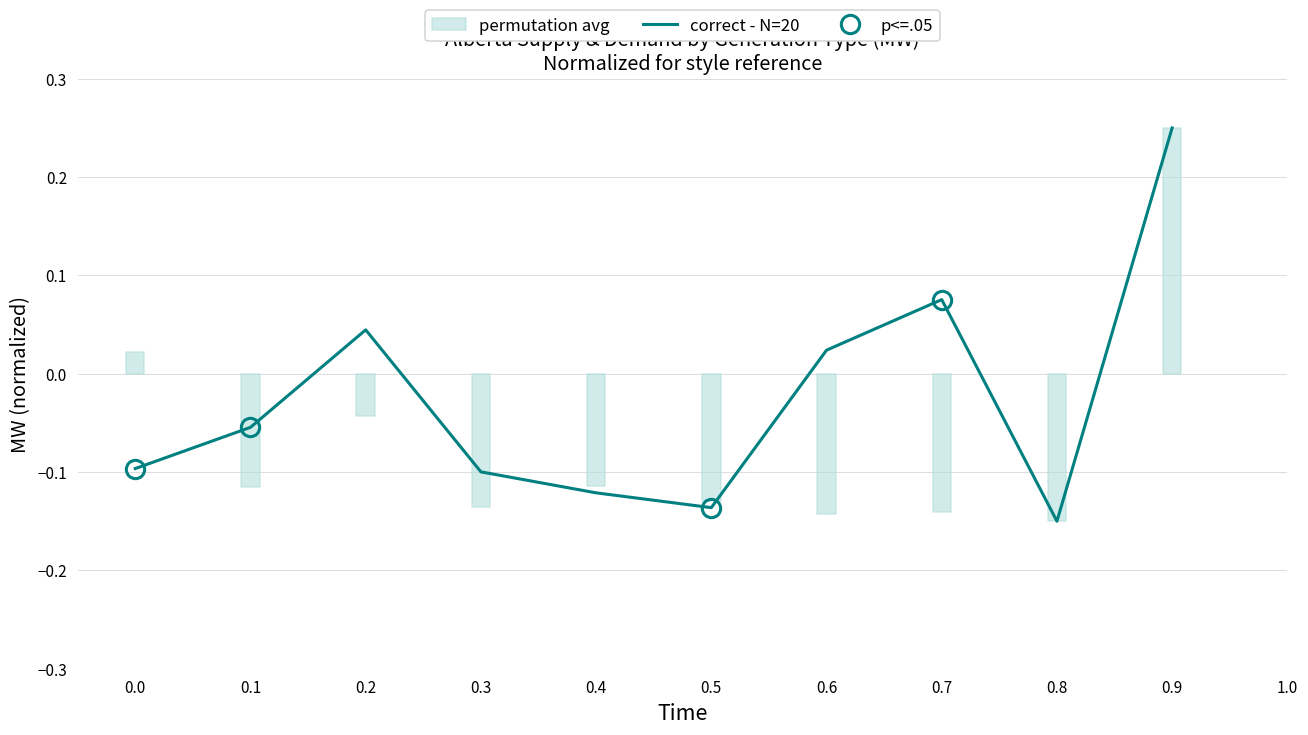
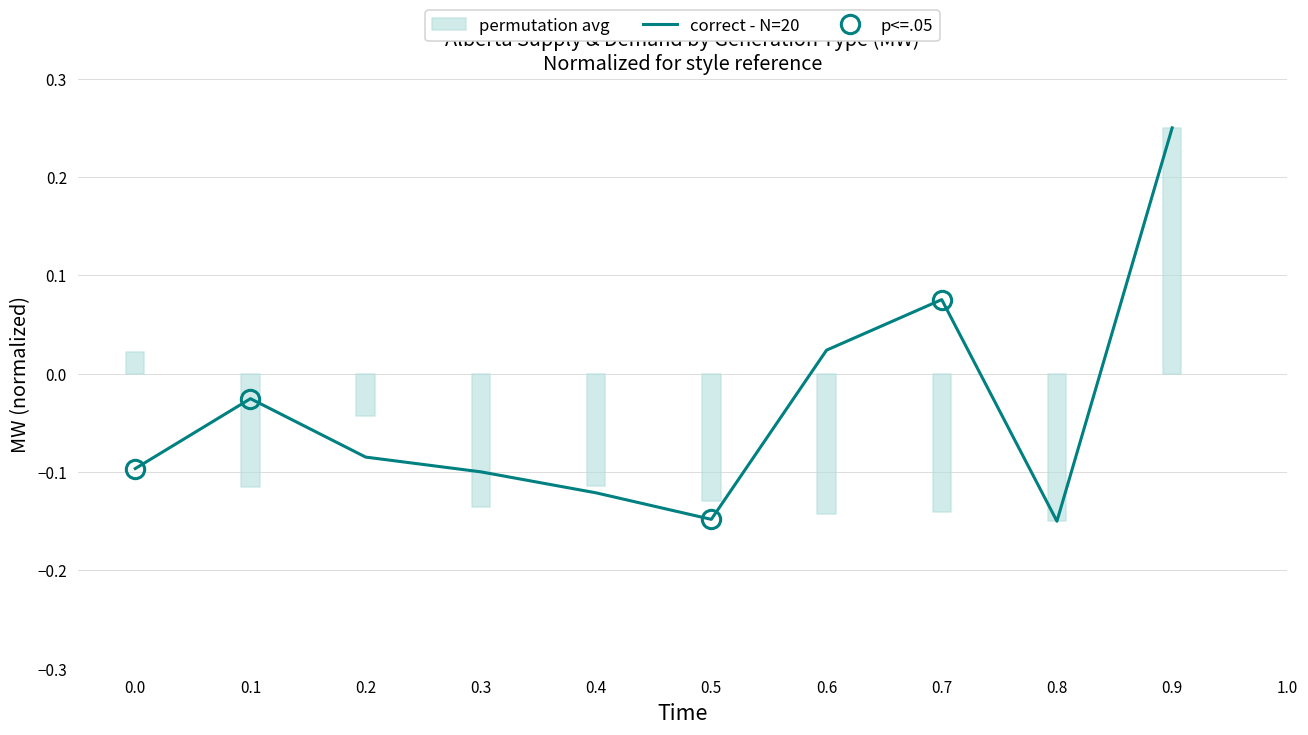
correct - N=20, 0.1: -0.05 -> -0.03
correct - N=20, 0.2: 0.04 -> -0.08
correct - N=20, 0.5: -0.14 -> -0.15
